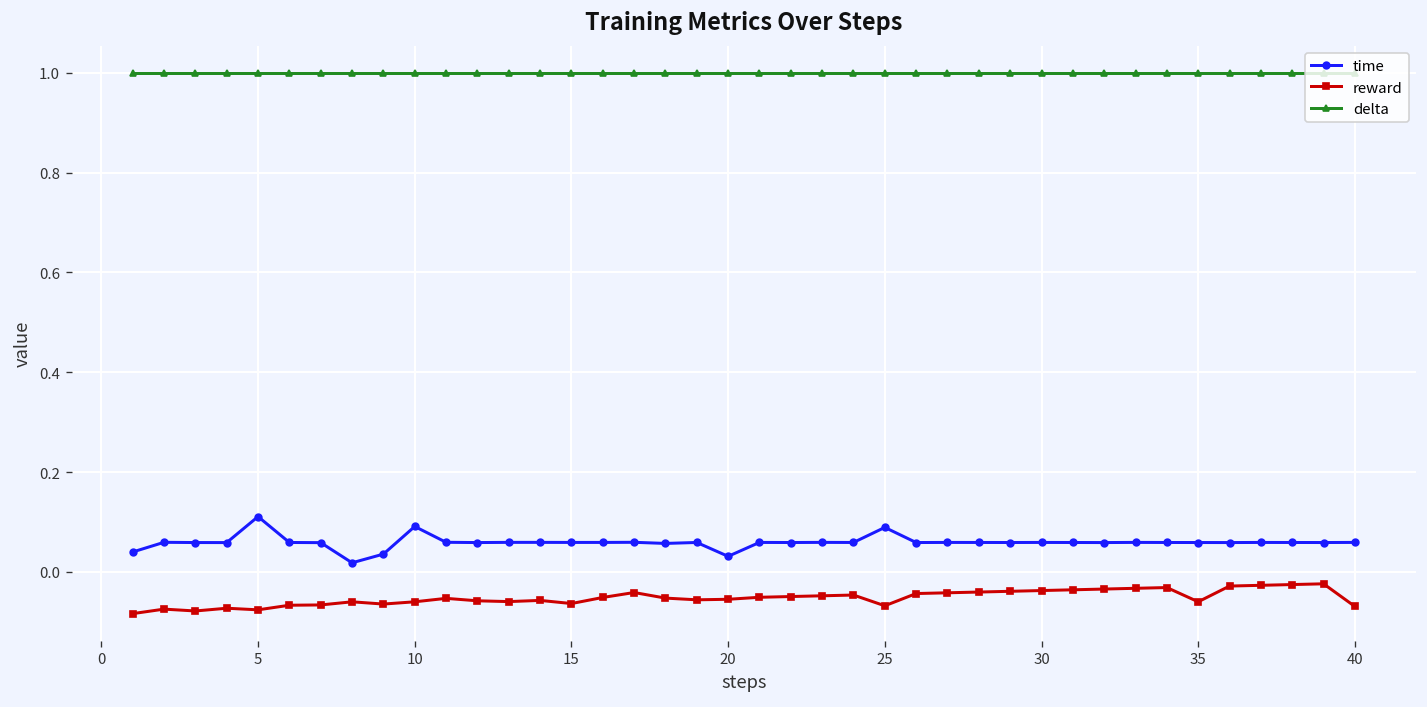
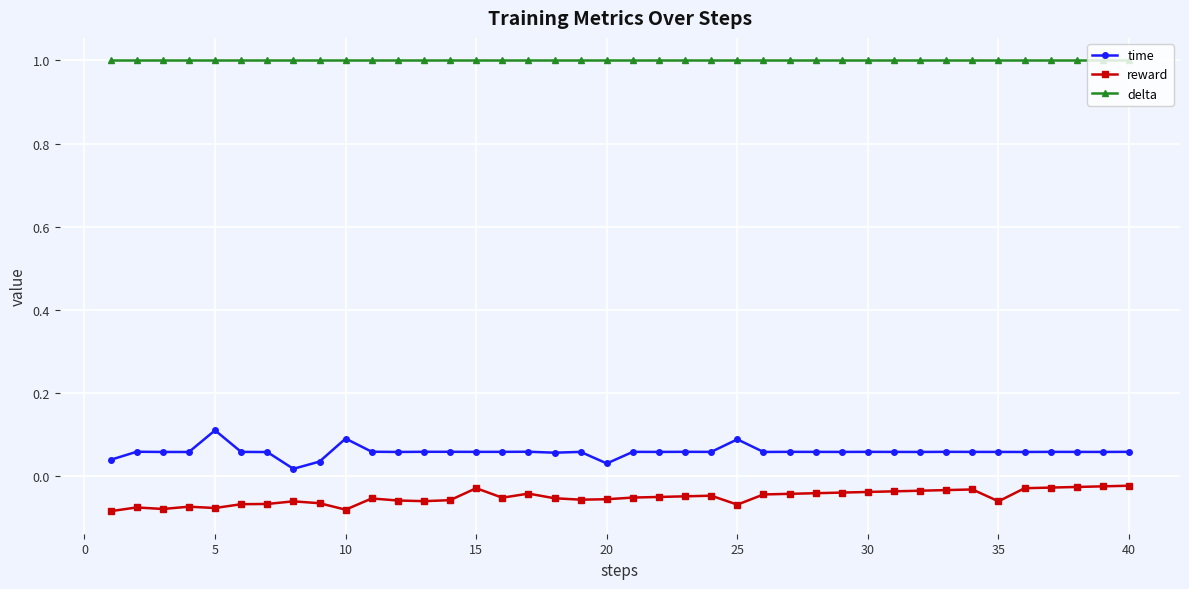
reward, 10: -0.06 -> -0.08
reward, 15: -0.06 -> -0.03
reward, 40: -0.07 -> -0.02
